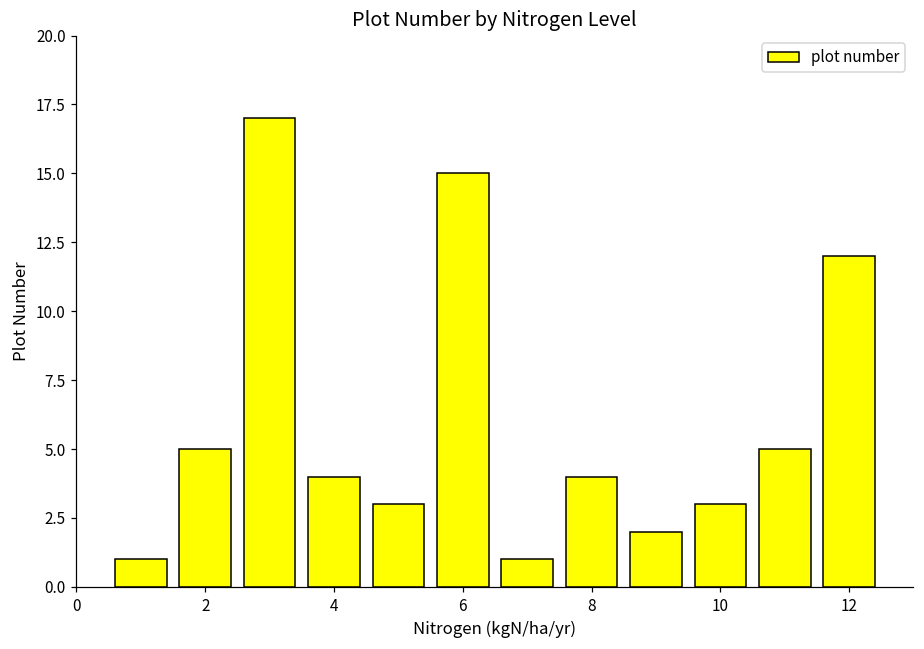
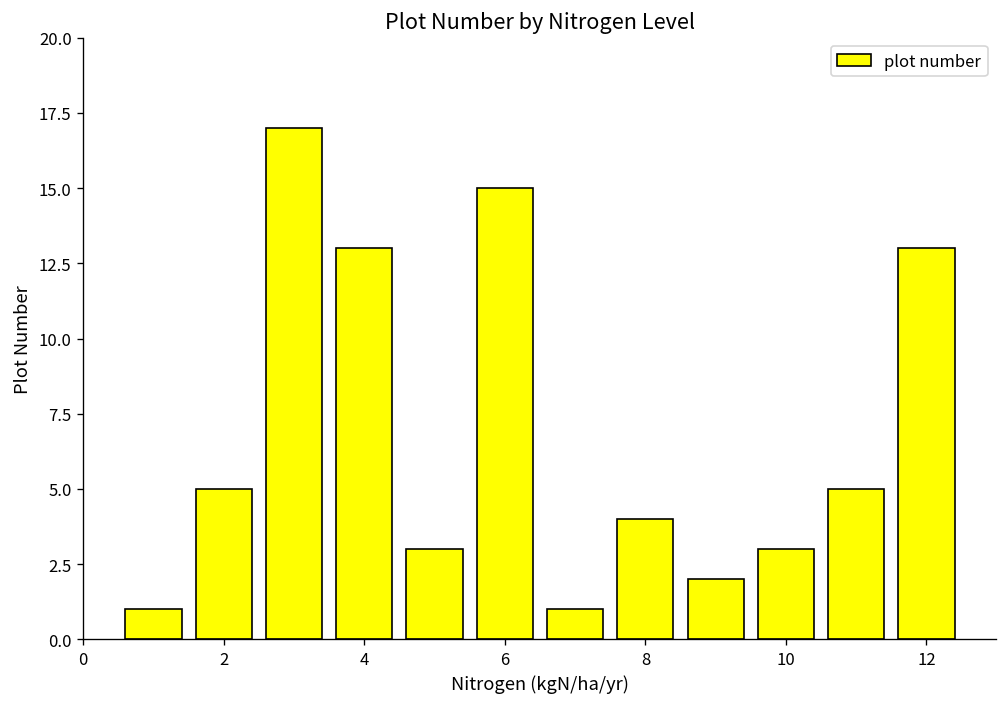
4: 4 -> 13
12: 12 -> 13
